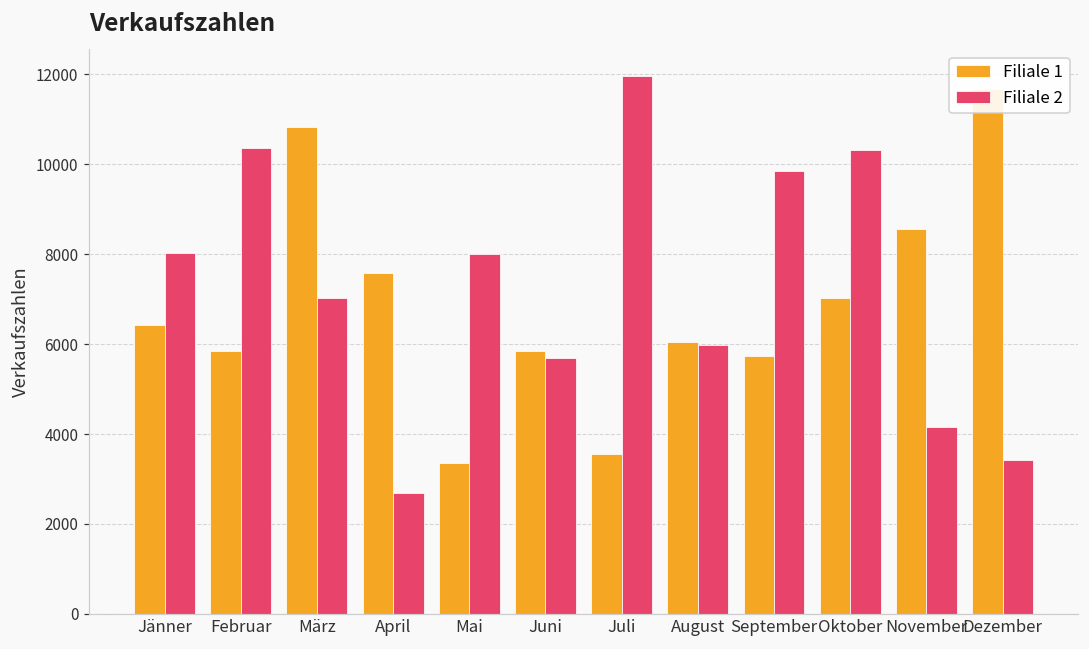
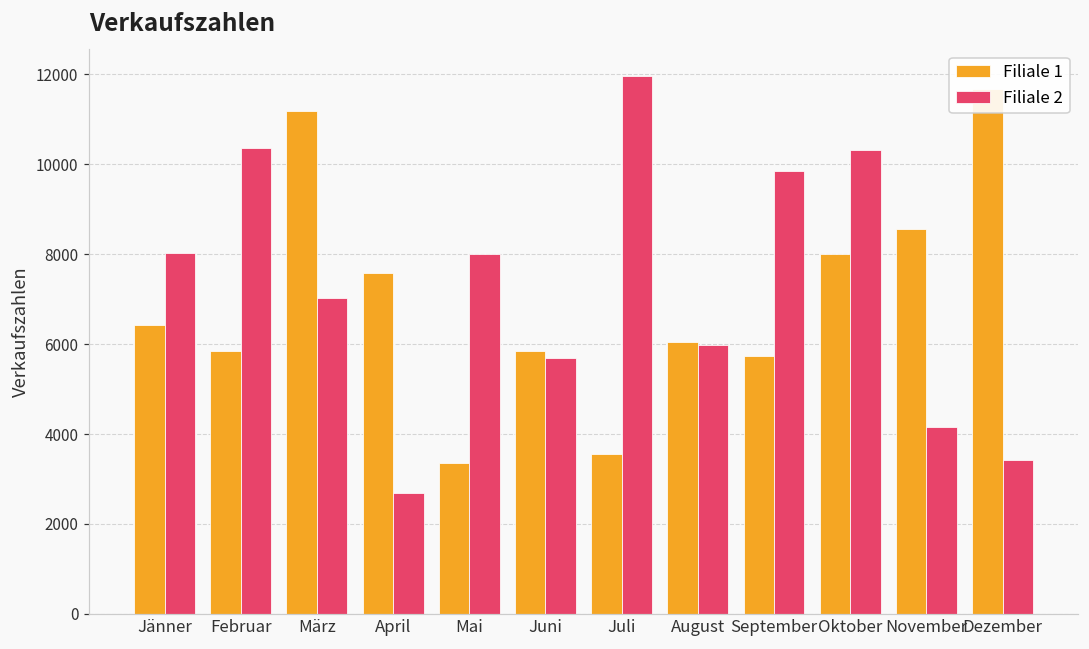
Filiale 1, März: 10800 -> 11200
Filiale 1, Oktober: 7000 -> 8000
